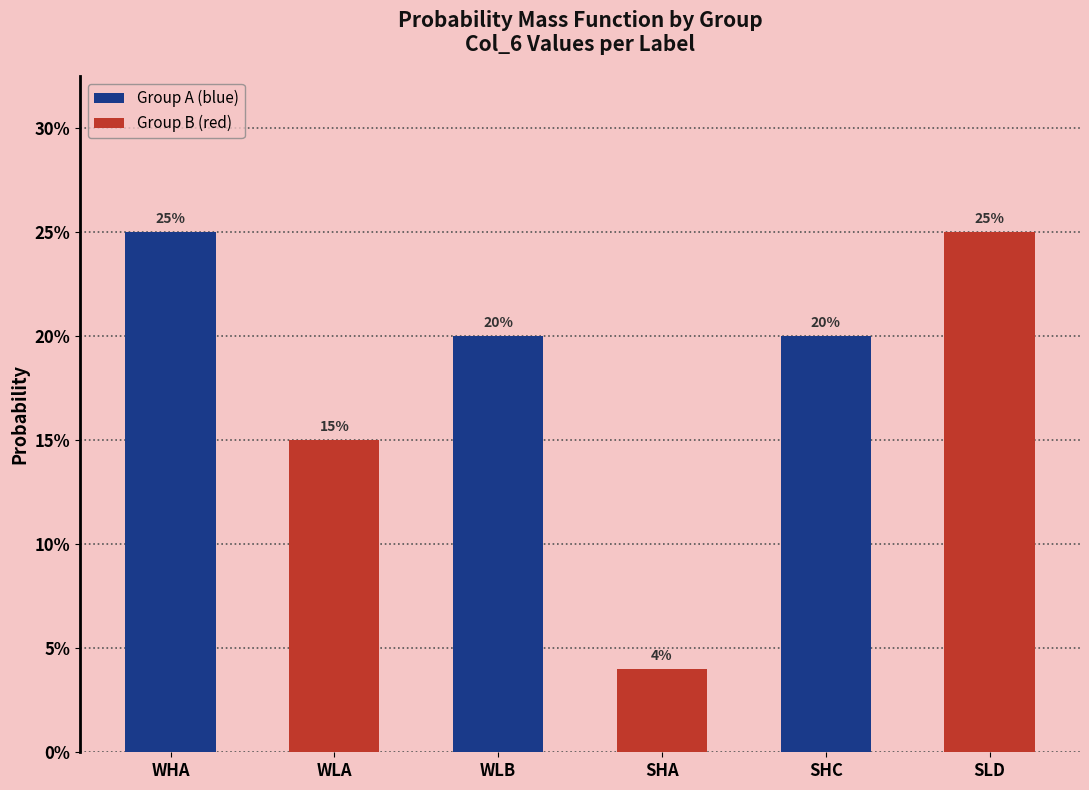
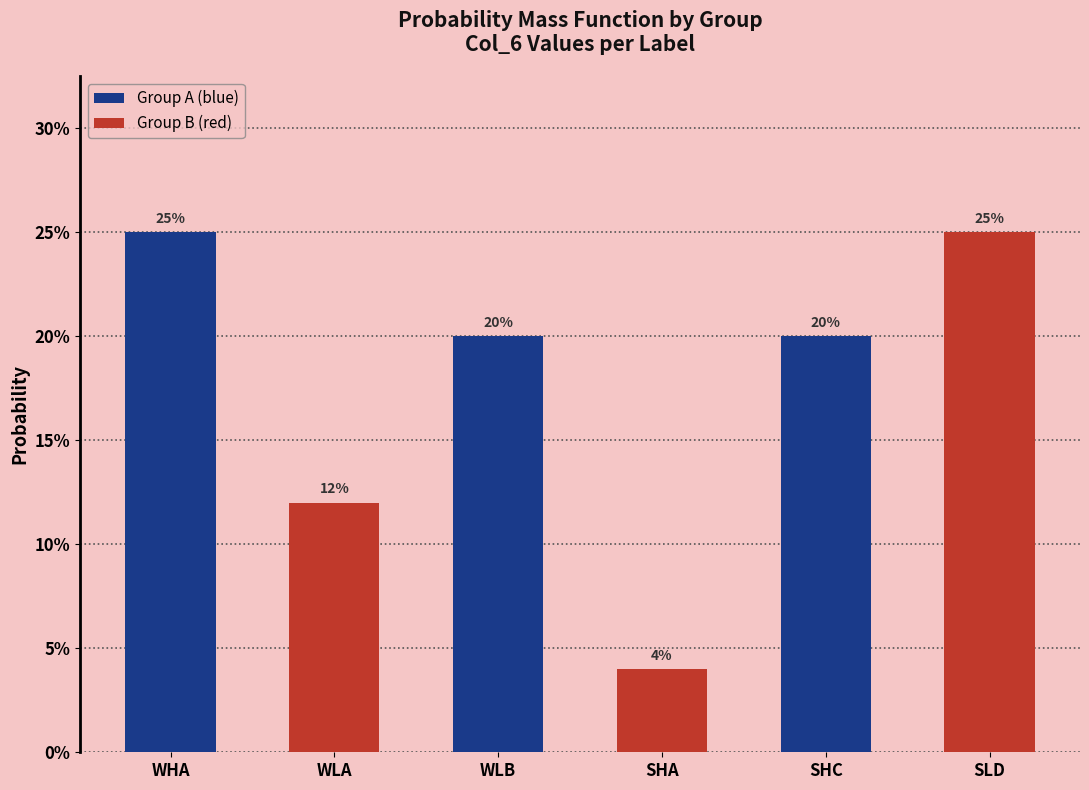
WLA: 15% -> 12%
